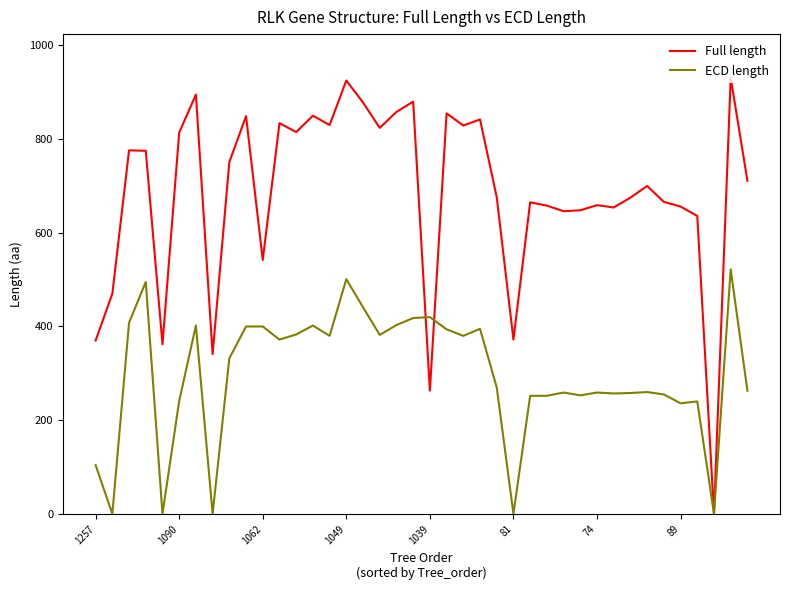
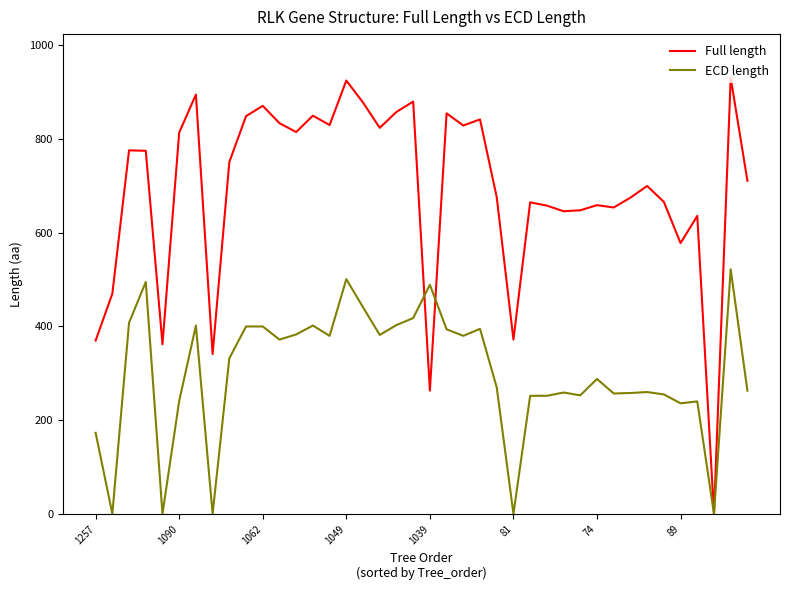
ECD length, 1257: 100 -> 170
Full length, 1062: 540 -> 870
ECD length, 1039: 420 -> 490
ECD length, 74: 260 -> 290
Full length, 89: 660 -> 580
